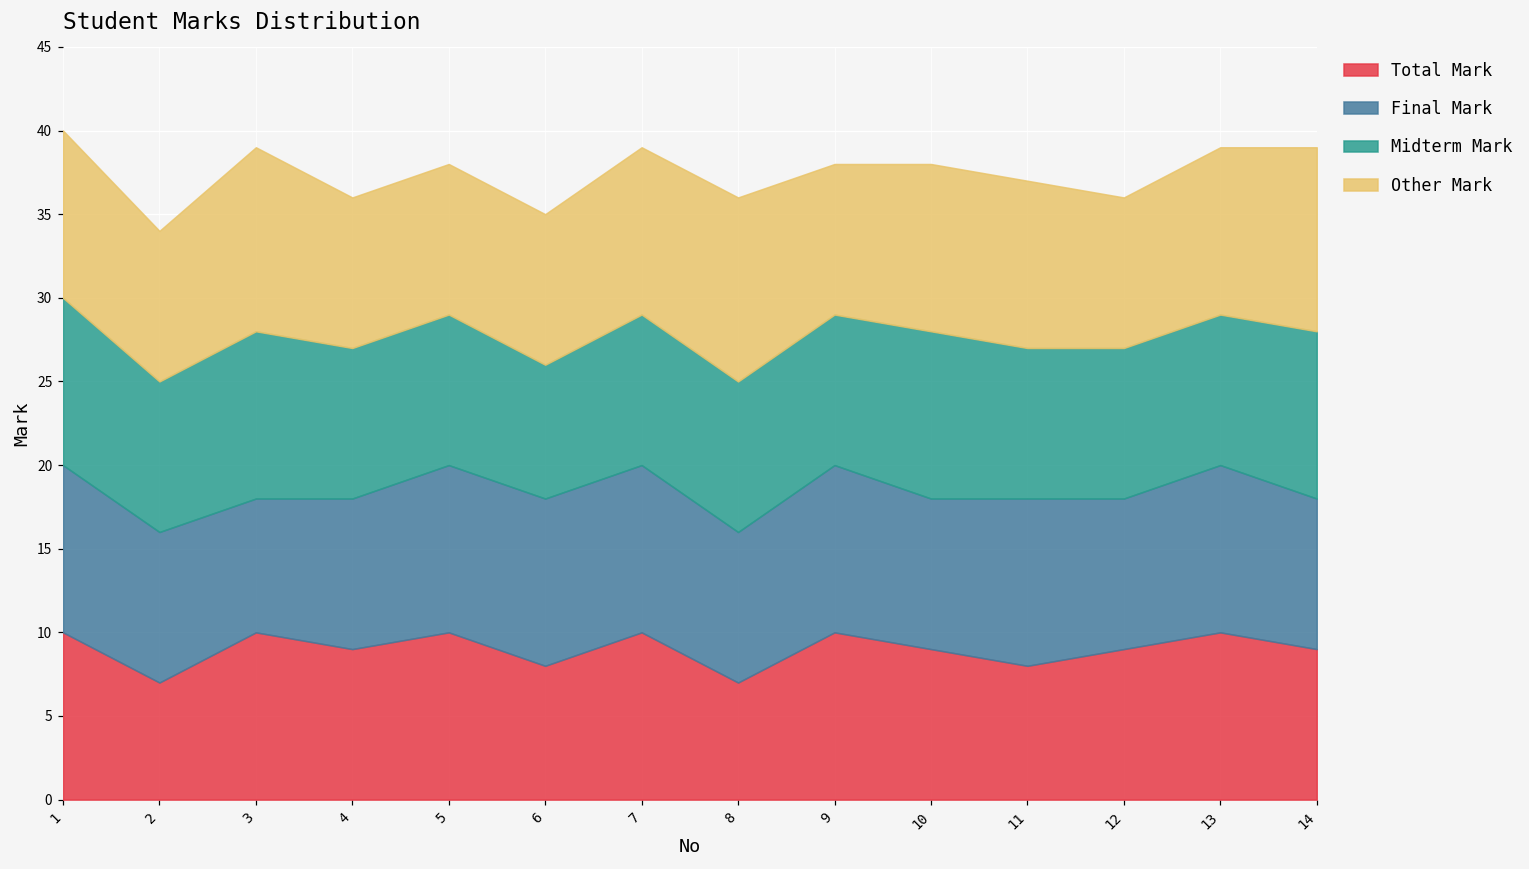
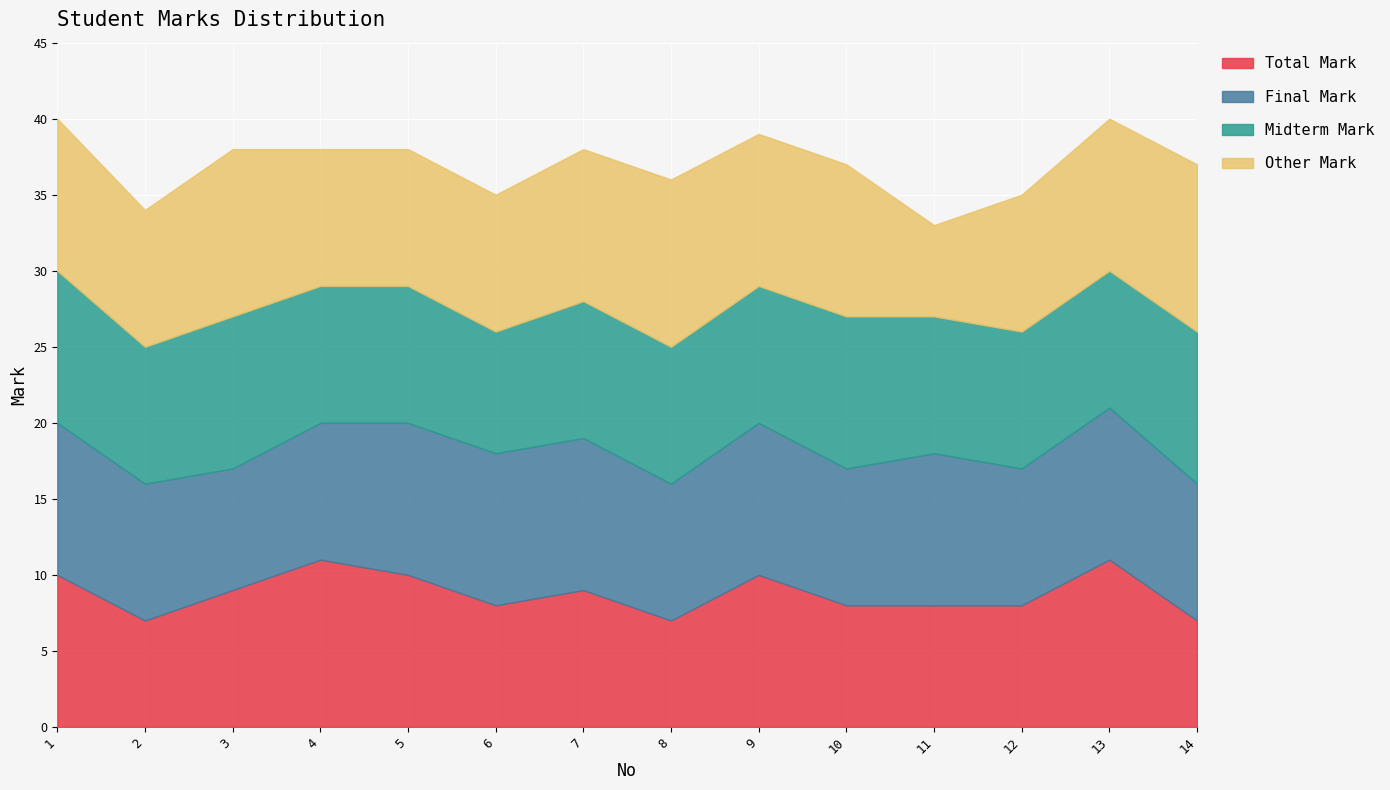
Total Mark, 3: 10 -> 9
Total Mark, 4: 9 -> 11
Total Mark, 7: 10 -> 9
Other Mark, 9: 9 -> 10
Total Mark, 10: 9 -> 8
Other Mark, 11: 10 -> 6
Total Mark, 12: 9 -> 8
Total Mark, 13: 10 -> 11
Total Mark, 14: 9 -> 7
